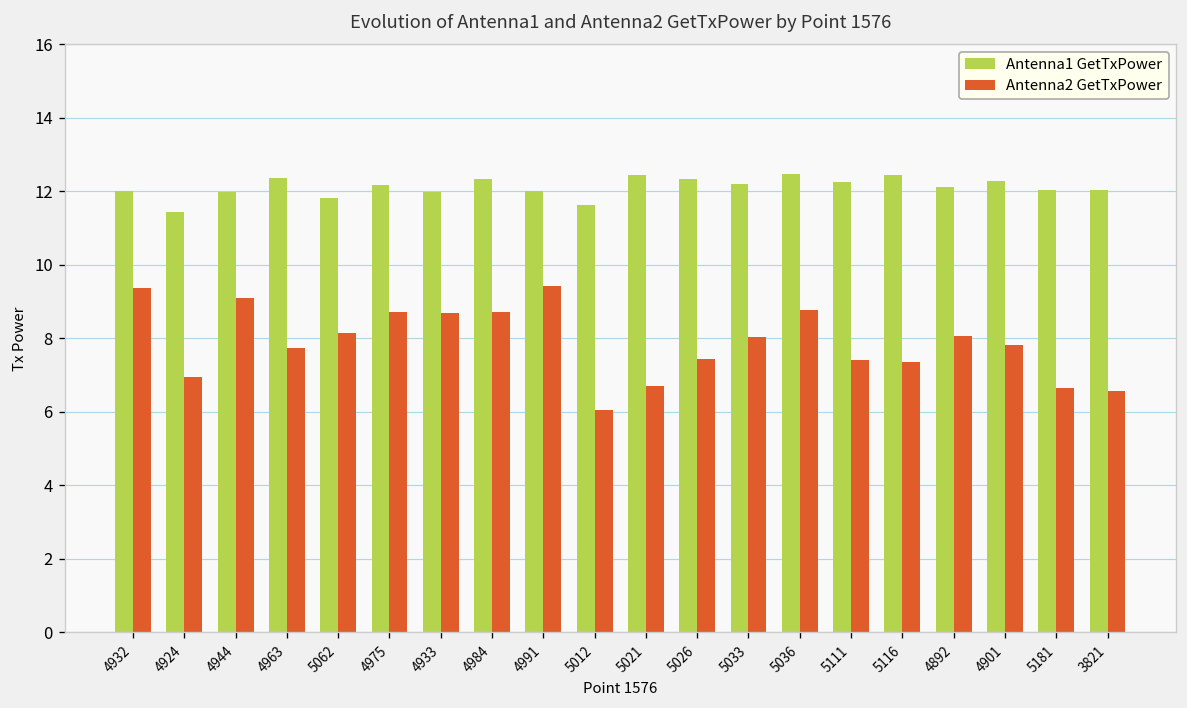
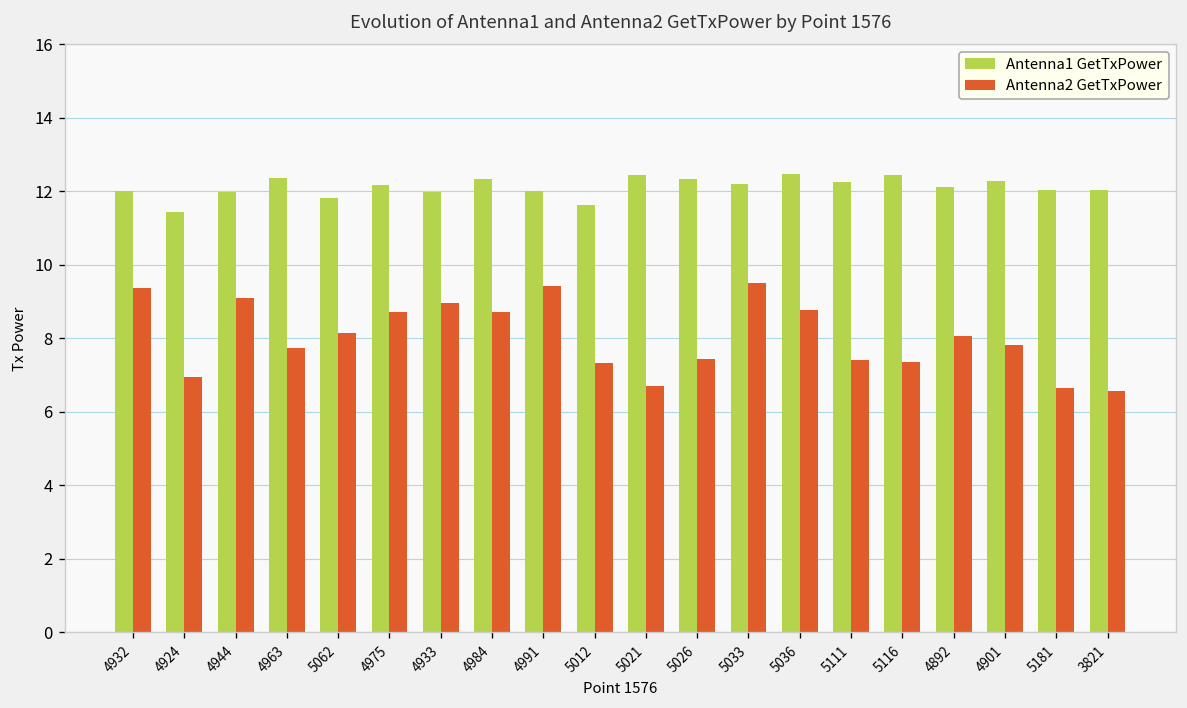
Antenna2 GetTxPower, 4933: 8.7 -> 9.0
Antenna2 GetTxPower, 5012: 6.1 -> 7.3
Antenna2 GetTxPower, 5033: 8.0 -> 9.5
